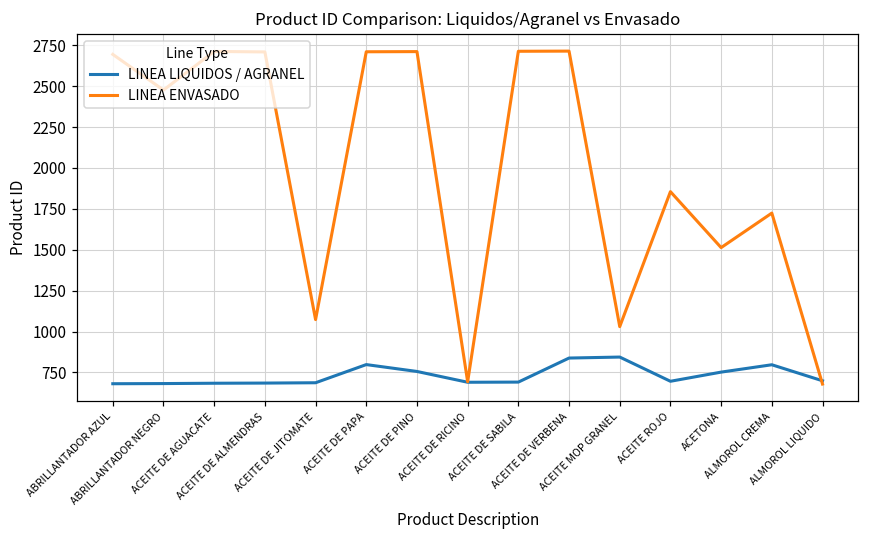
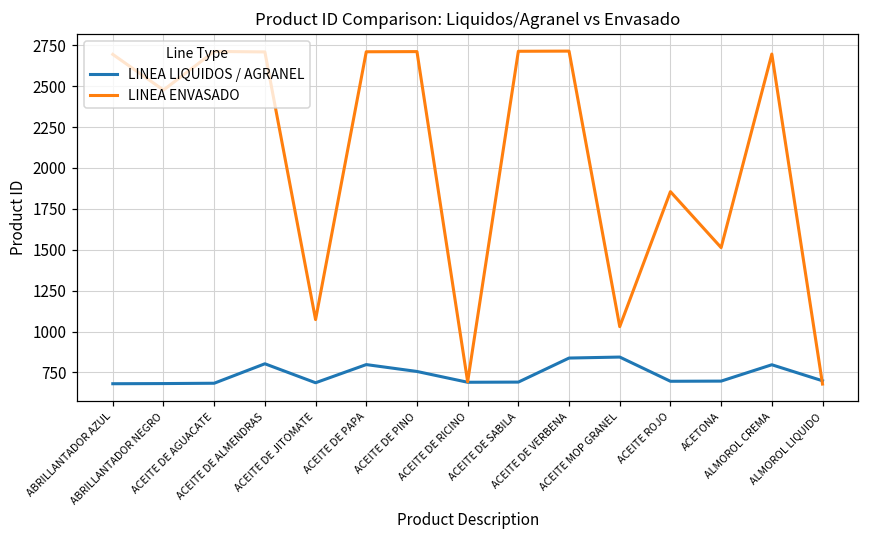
LINEA LIQUIDOS / AGRANEL, ACEITE DE ALMENDRAS: 690 -> 800
LINEA LIQUIDOS / AGRANEL, ACETONA: 750 -> 700
LINEA ENVASADO, ALMOROL CREMA: 1720 -> 2700
